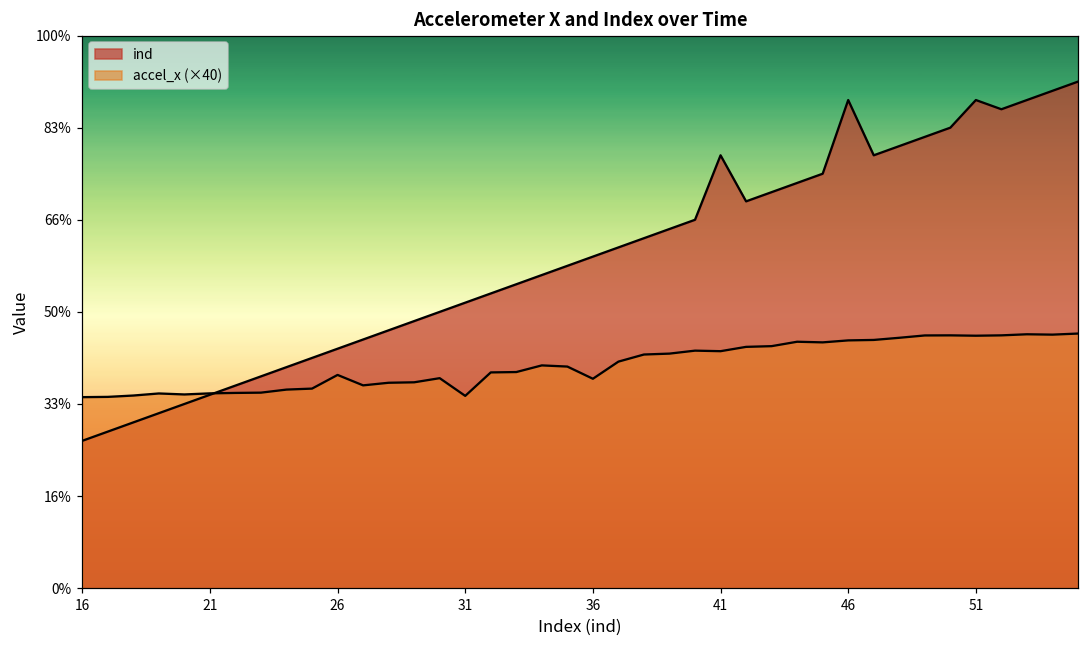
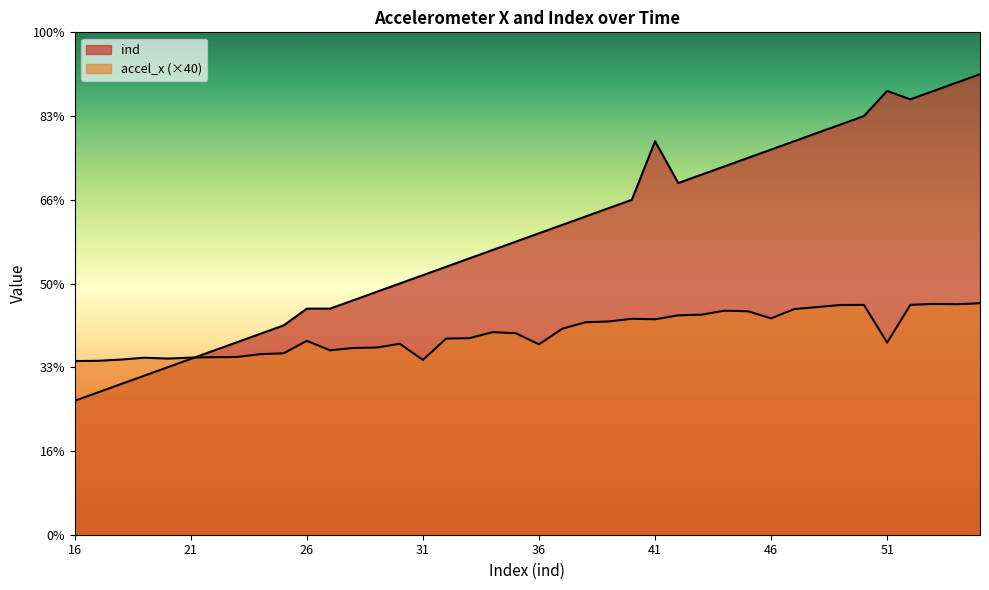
ind, 26: 43% -> 45%
ind, 46: 88% -> 77%
accel_x (×40), 46: 45% -> 43%
accel_x (×40), 51: 46% -> 38%
